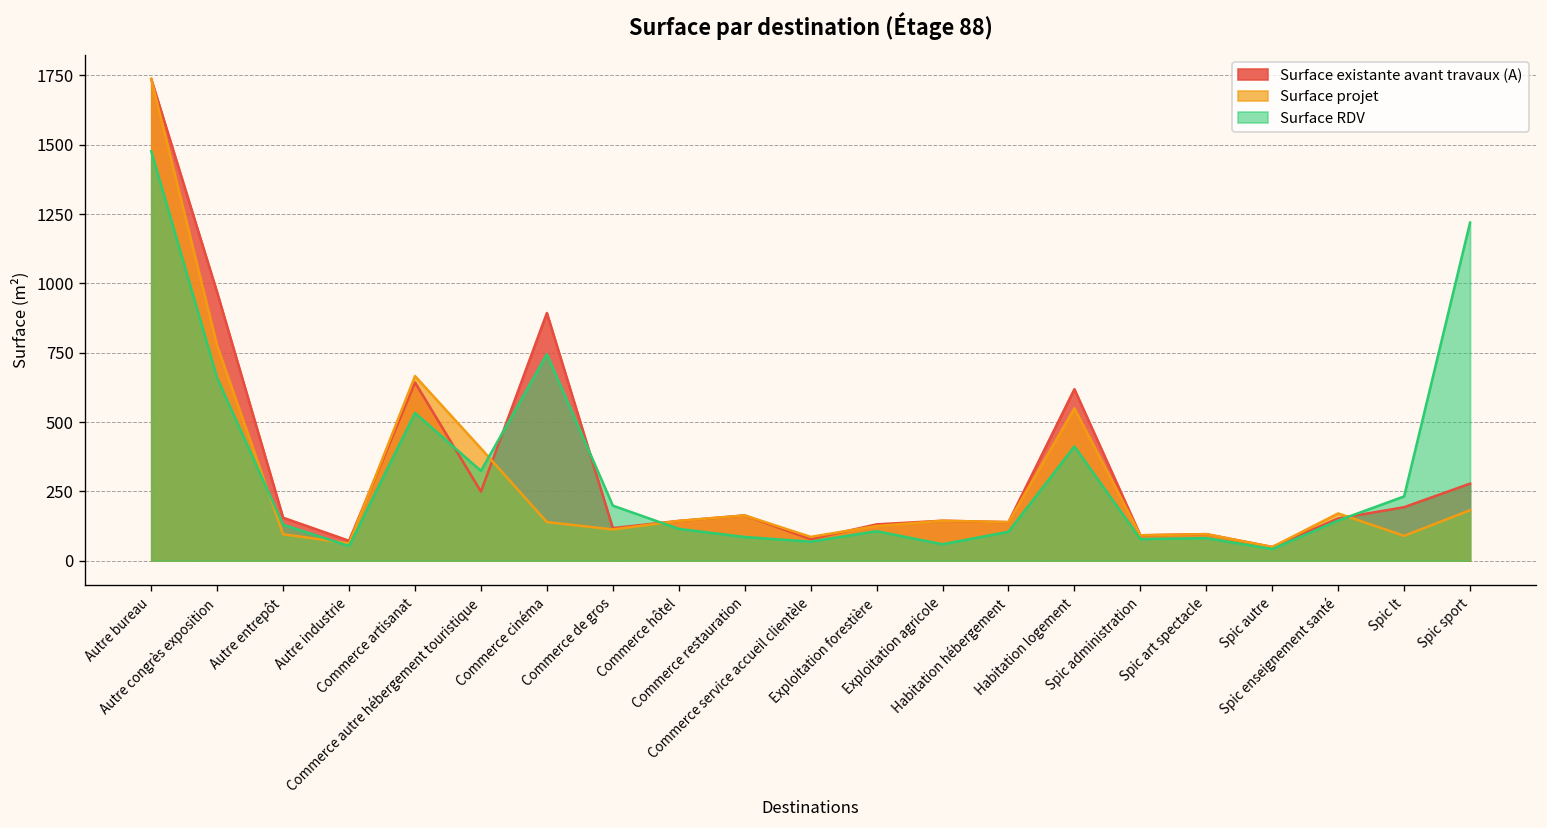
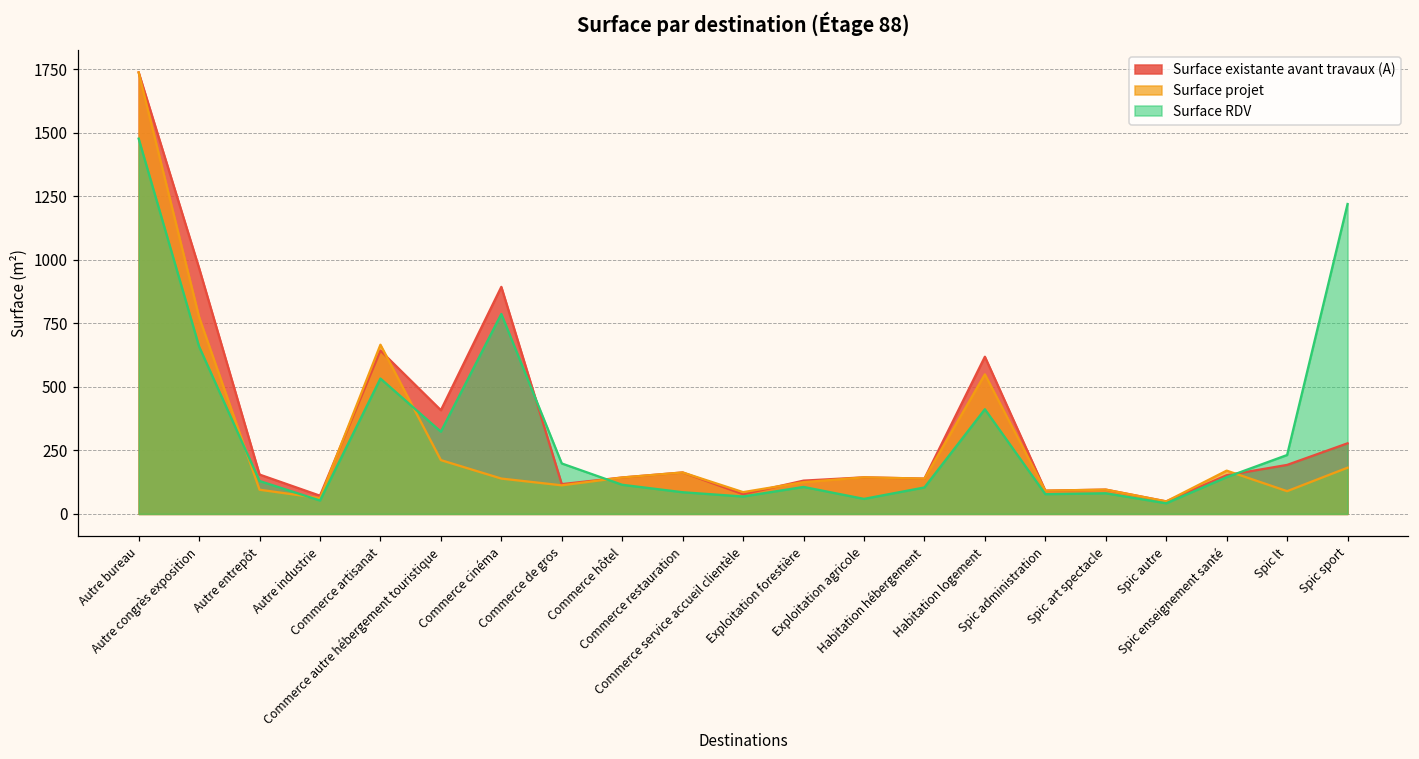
Surface existante avant travaux (A), Commerce autre hébergement touristique: 250 -> 410
Surface projet, Commerce autre hébergement touristique: 400 -> 210
Surface RDV, Commerce cinéma: 740 -> 790
